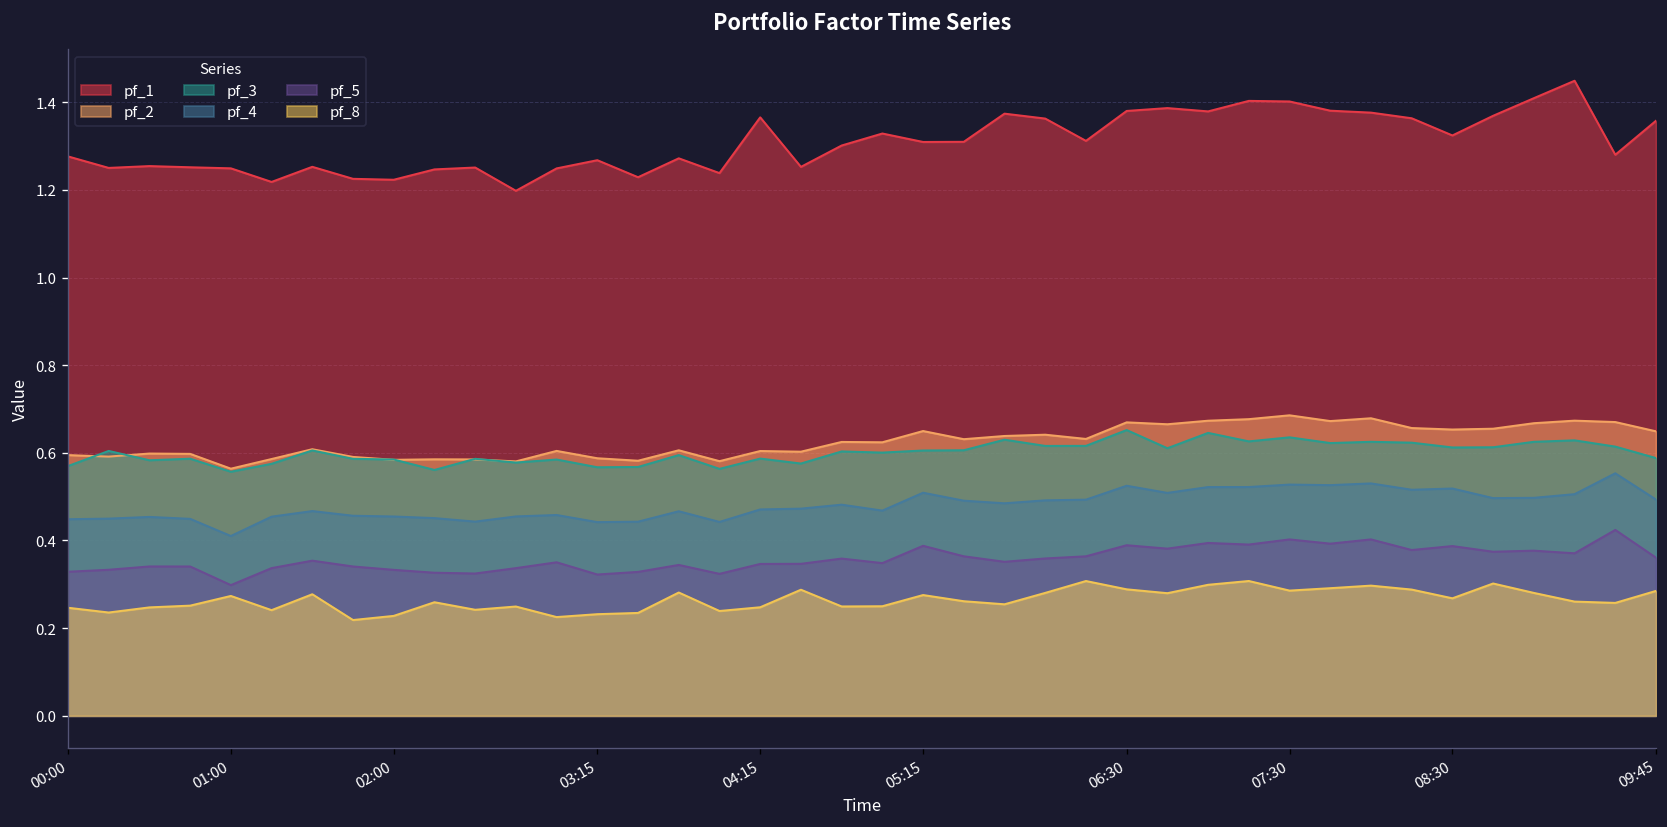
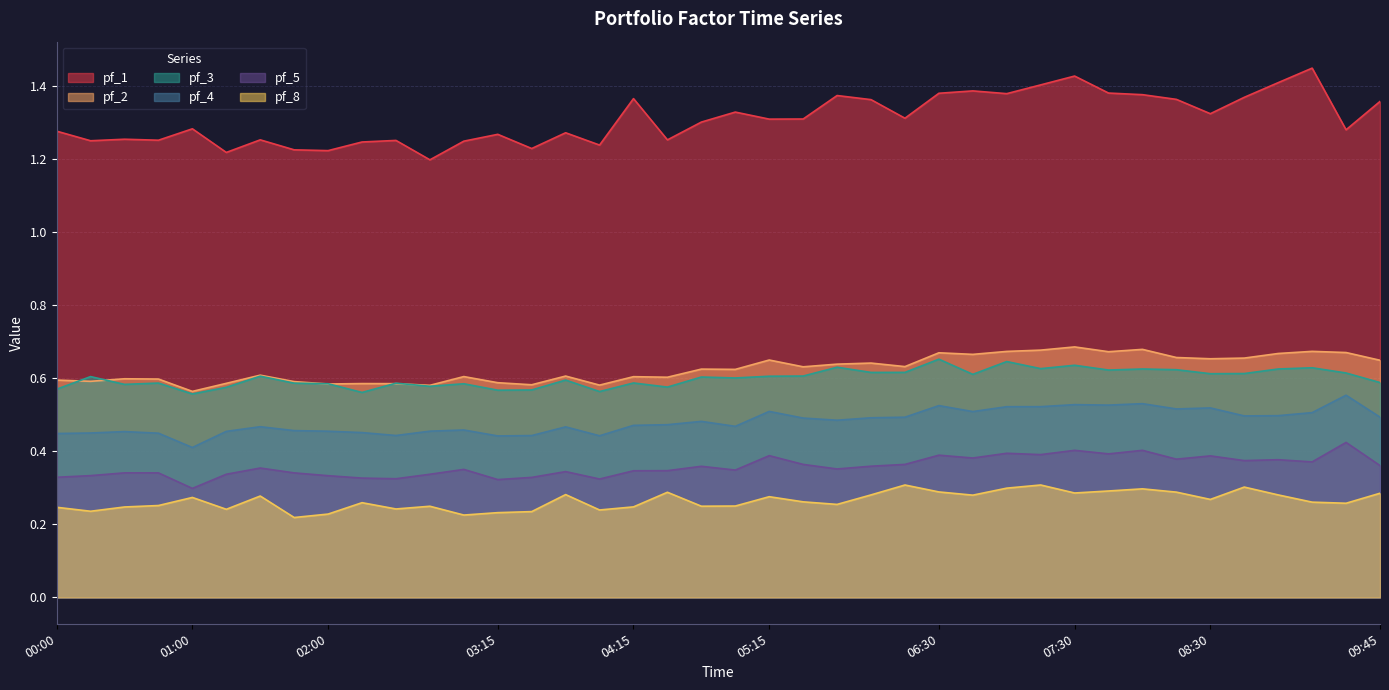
pf_1, 01:00: 1.25 -> 1.28
pf_1, 07:30: 1.40 -> 1.43
